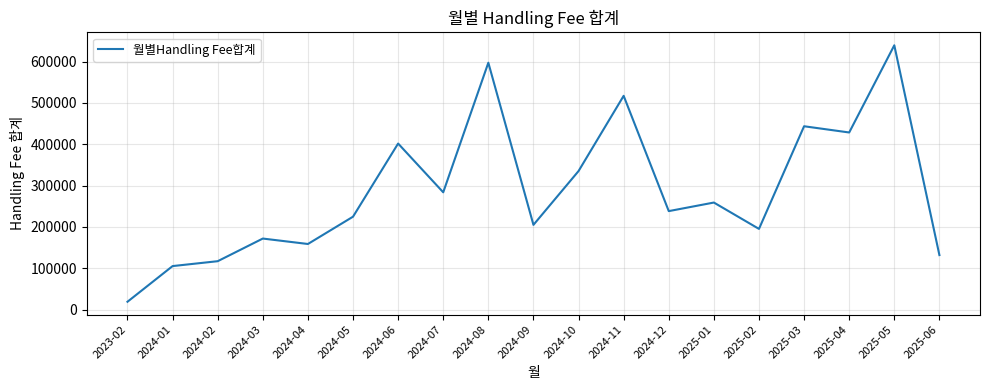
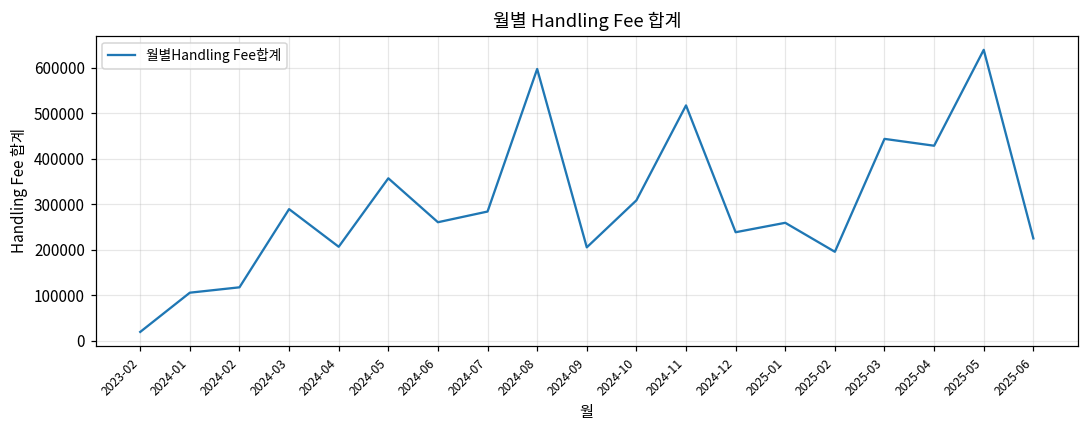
2024-03: 170000 -> 290000
2024-04: 160000 -> 210000
2024-05: 220000 -> 360000
2024-06: 400000 -> 260000
2024-10: 340000 -> 310000
2025-06: 130000 -> 220000
